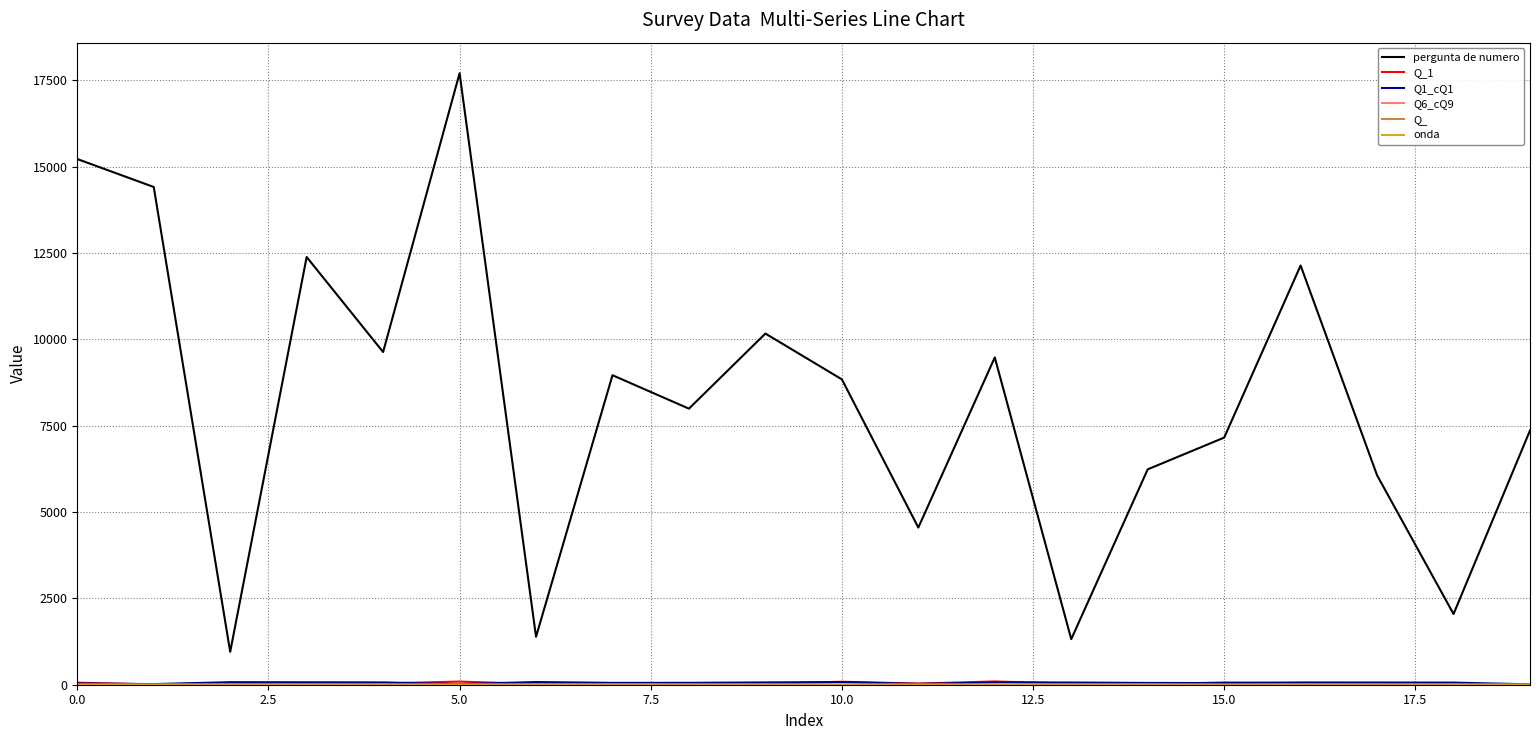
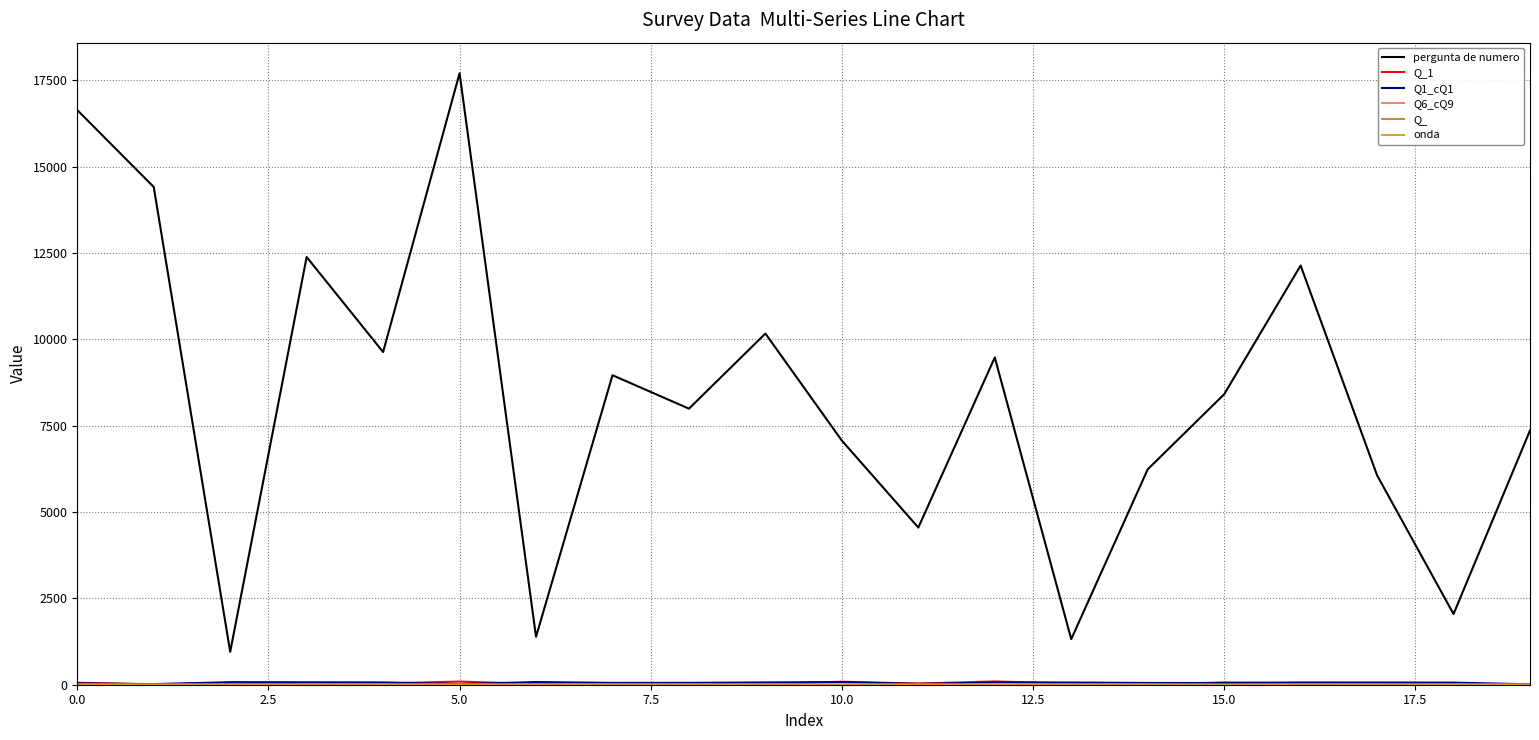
pergunta de numero, 0.0: 15200 -> 16600
pergunta de numero, 10.0: 8800 -> 7100
pergunta de numero, 15.0: 7200 -> 8400
